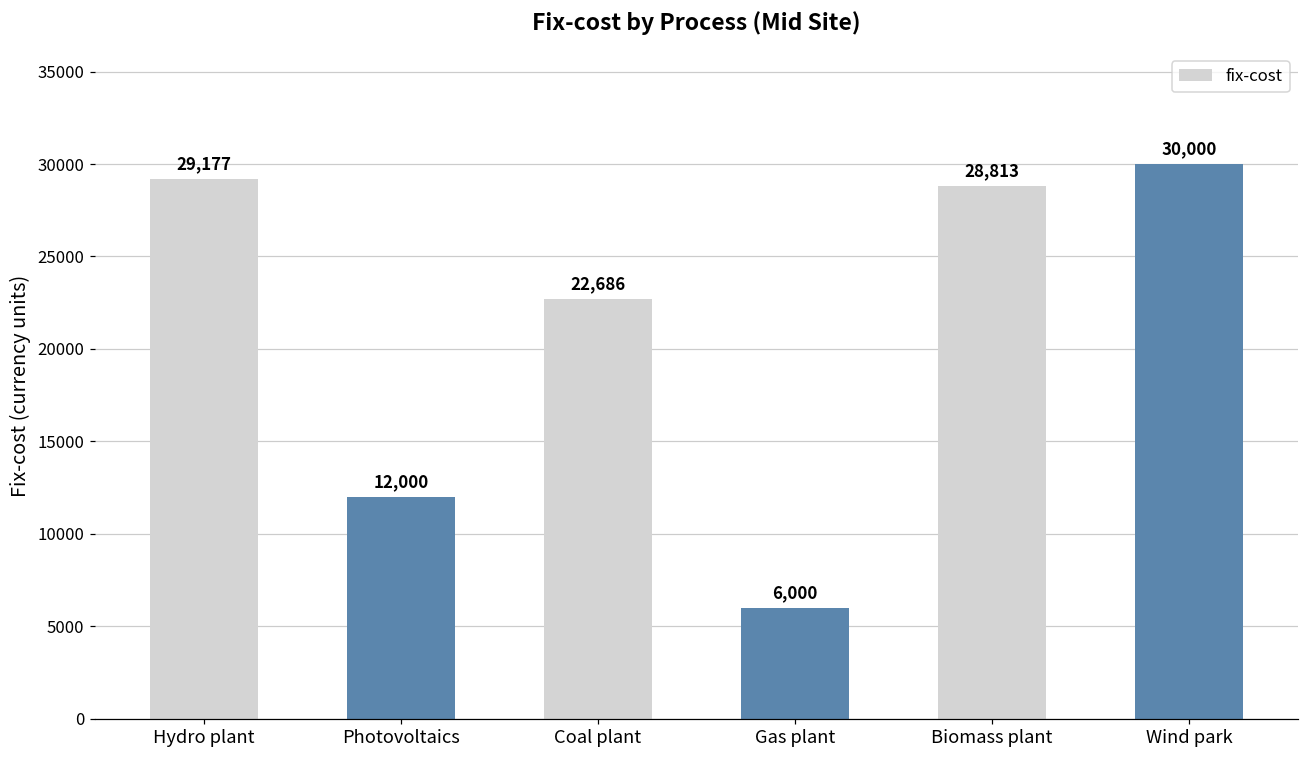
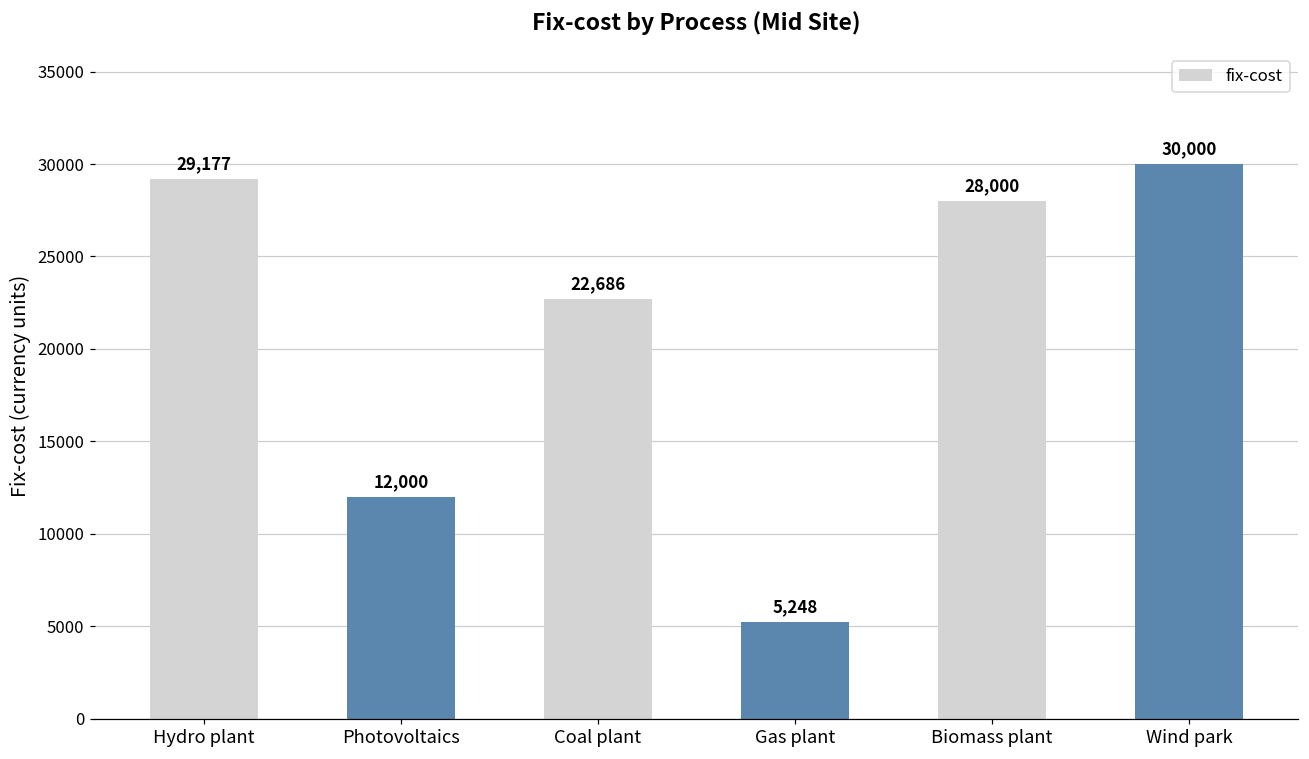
Gas plant: 6,000 -> 5,248
Biomass plant: 28,813 -> 28,000
